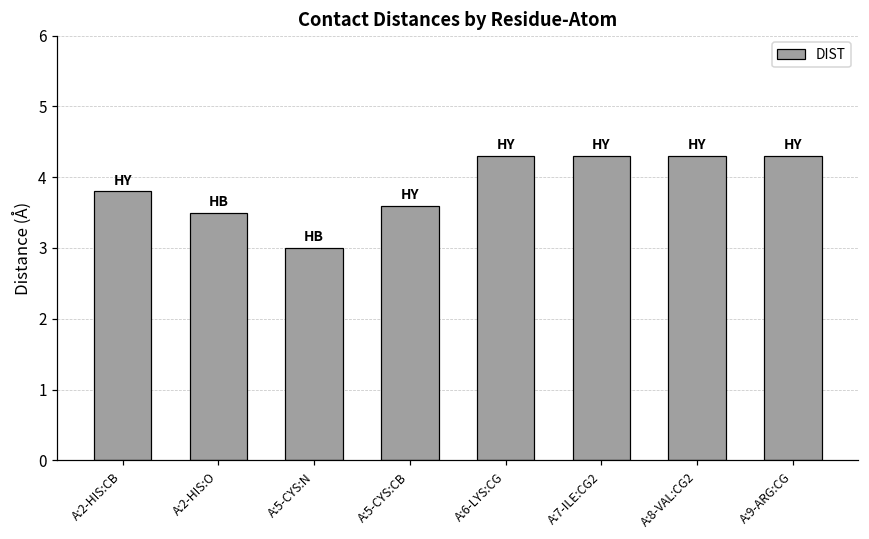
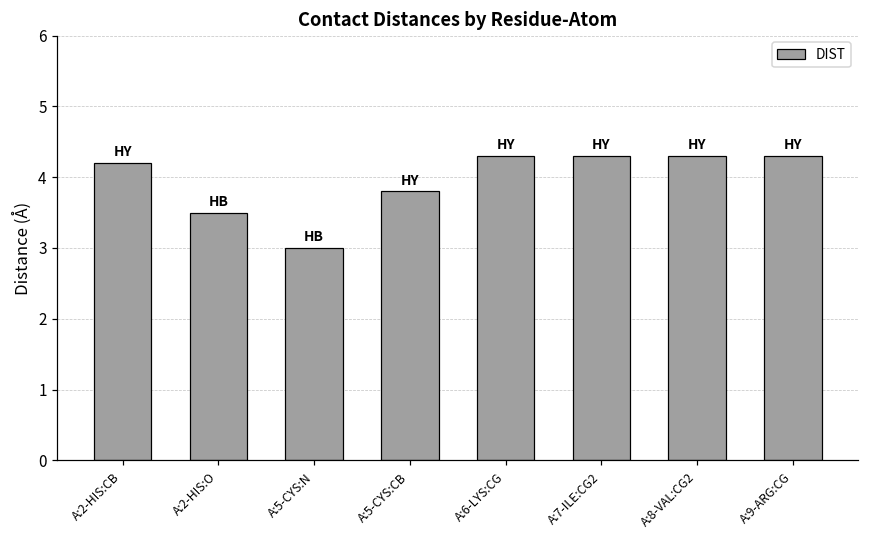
A:2-HIS:CB: 3.8 -> 4.2
A:5-CYS:CB: 3.6 -> 3.8
